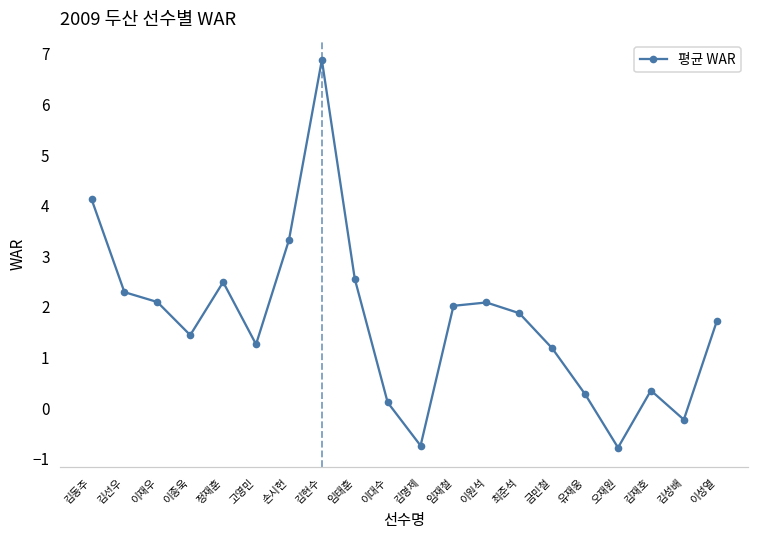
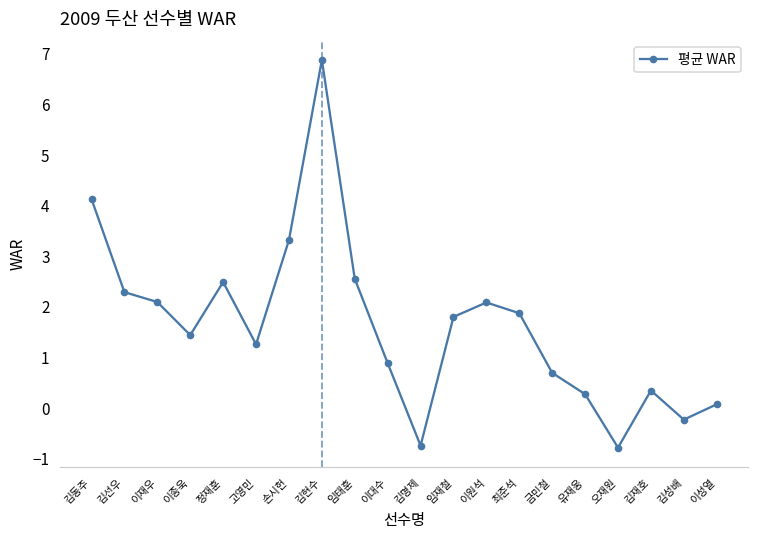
이대수: 0.1 -> 0.9
임재철: 2.0 -> 1.8
금민철: 1.2 -> 0.7
이성열: 1.7 -> 0.1
